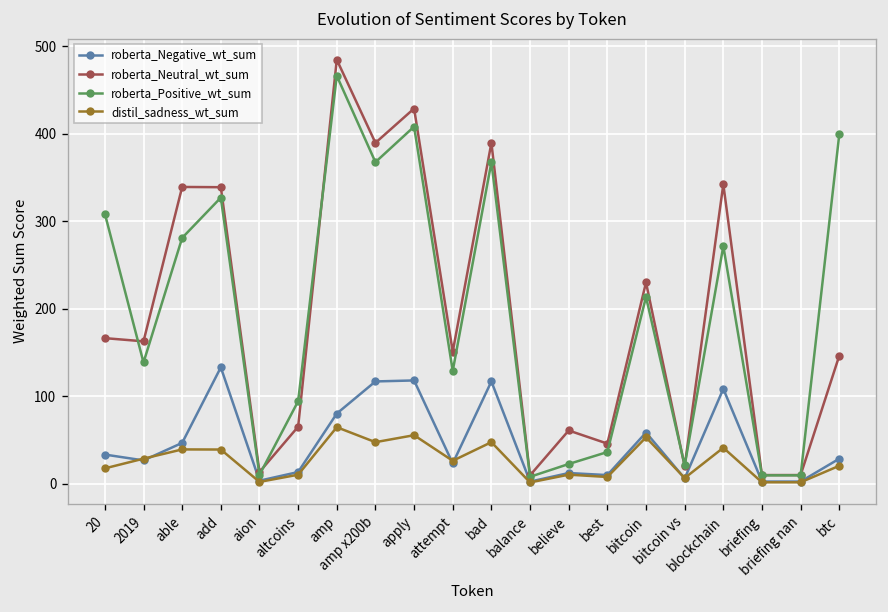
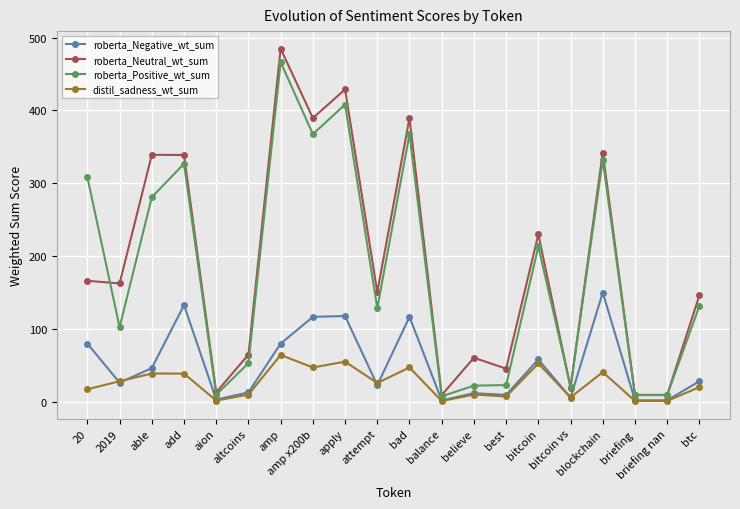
roberta_Negative_wt_sum, 20: 30 -> 80
roberta_Positive_wt_sum, 2019: 140 -> 100
roberta_Positive_wt_sum, altcoins: 90 -> 50
roberta_Positive_wt_sum, best: 40 -> 20
roberta_Negative_wt_sum, blockchain: 110 -> 150
roberta_Positive_wt_sum, blockchain: 270 -> 330
roberta_Positive_wt_sum, btc: 400 -> 130
